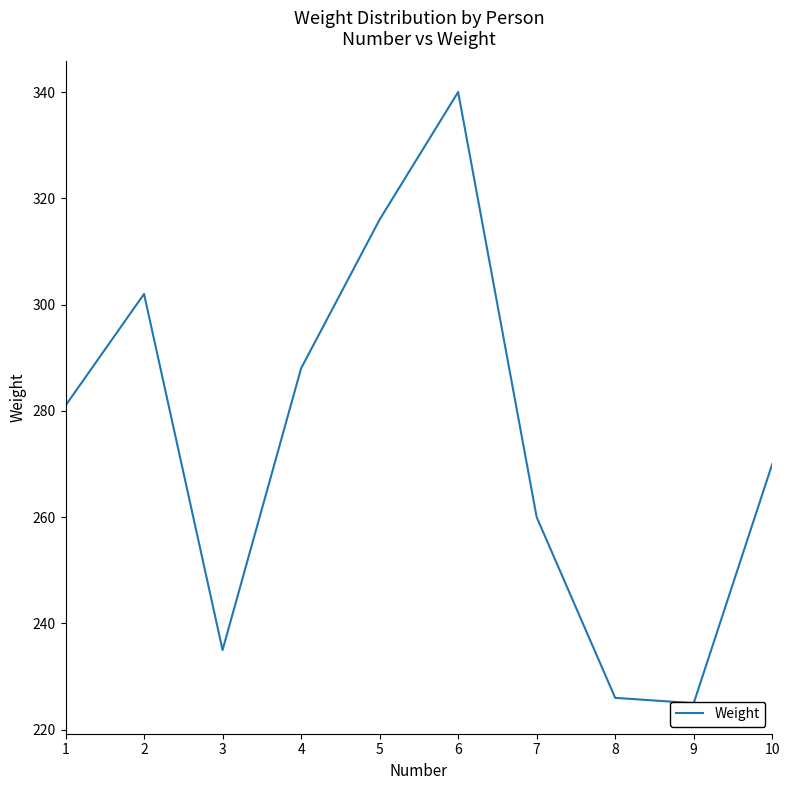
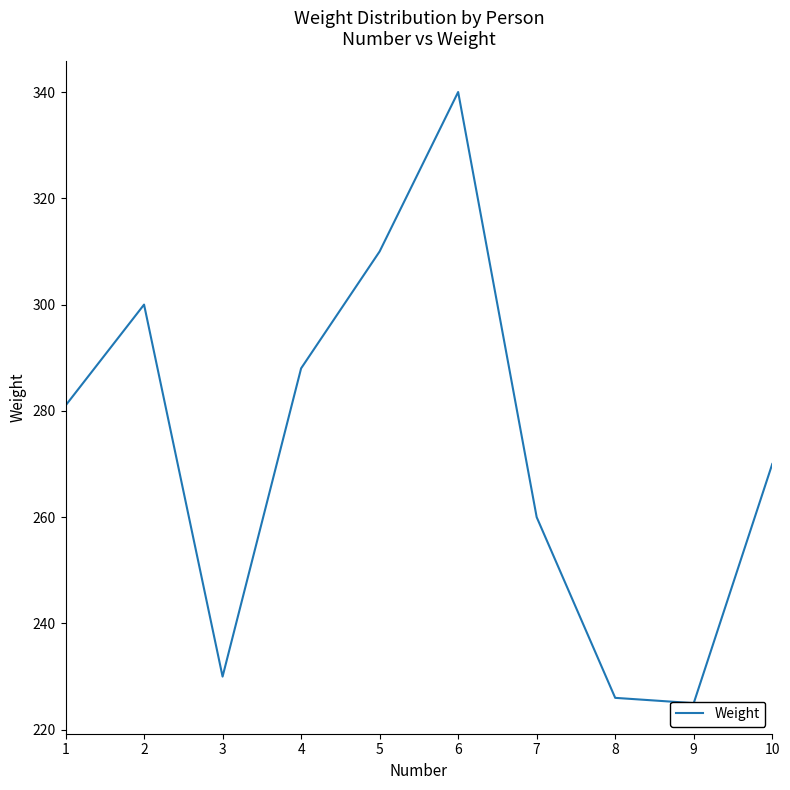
2: 302 -> 300
3: 235 -> 230
5: 316 -> 310
